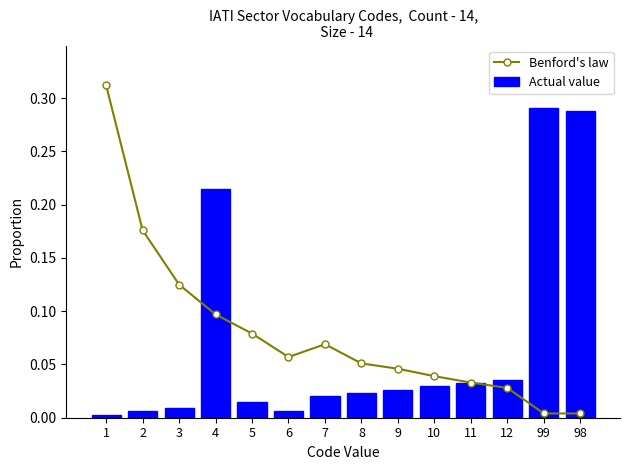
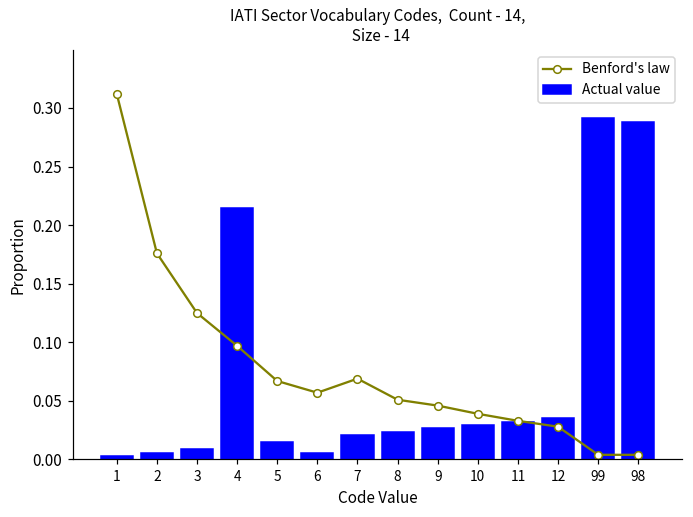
Benford's law, 5: 0.079 -> 0.067
